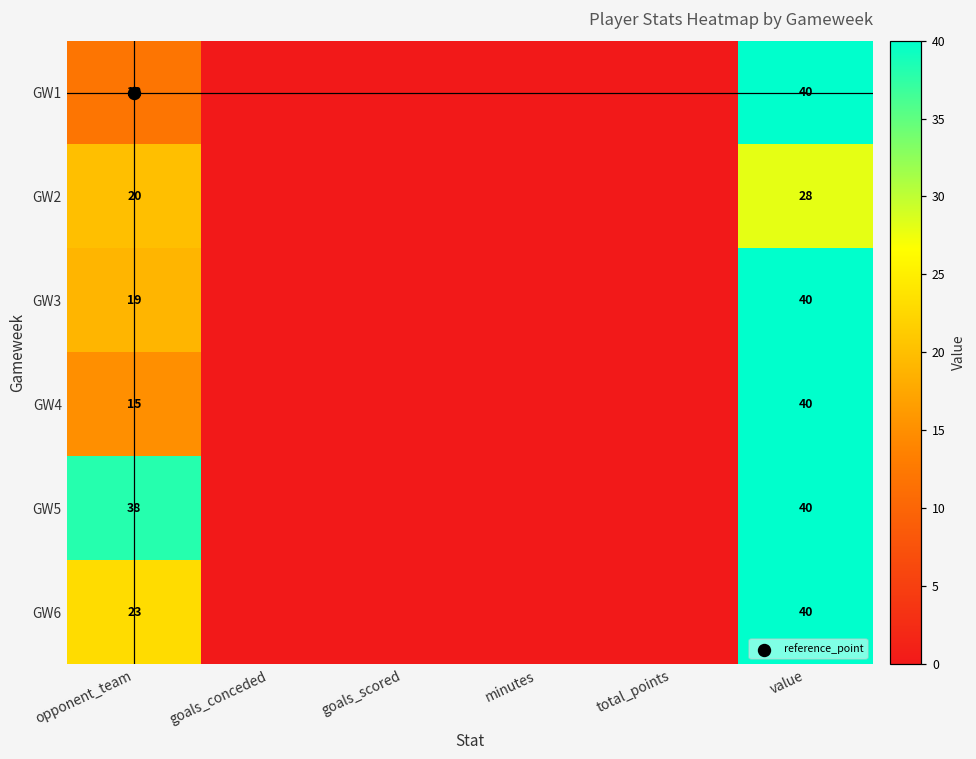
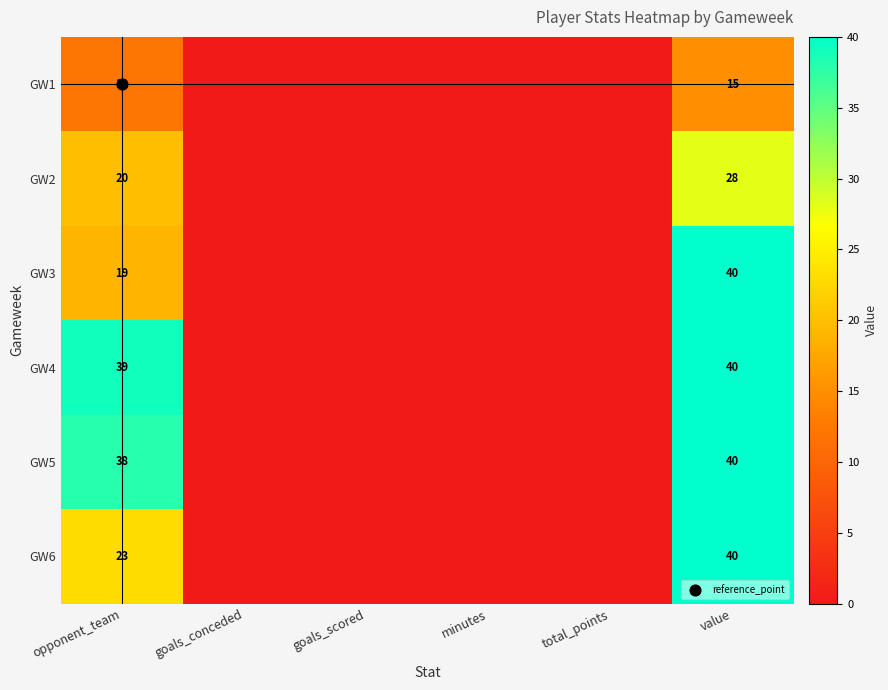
GW1, value: 40 -> 15
GW4, opponent_team: 15 -> 39
